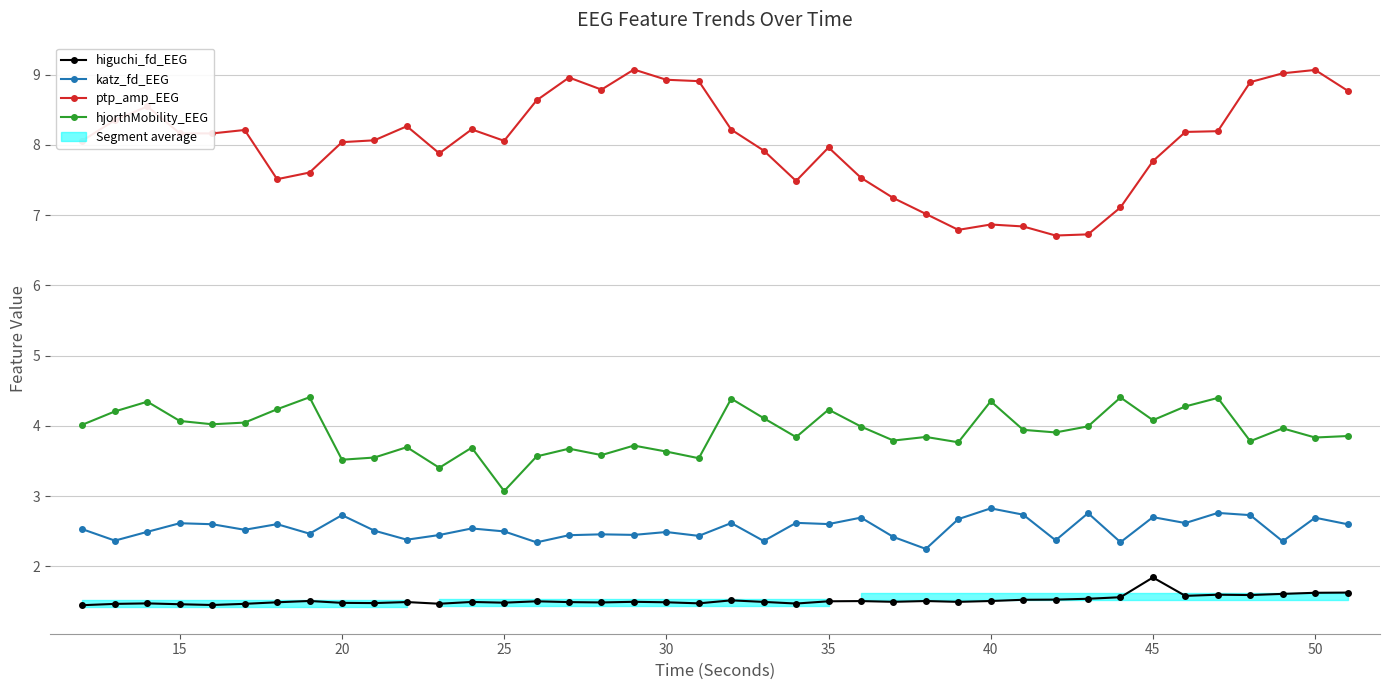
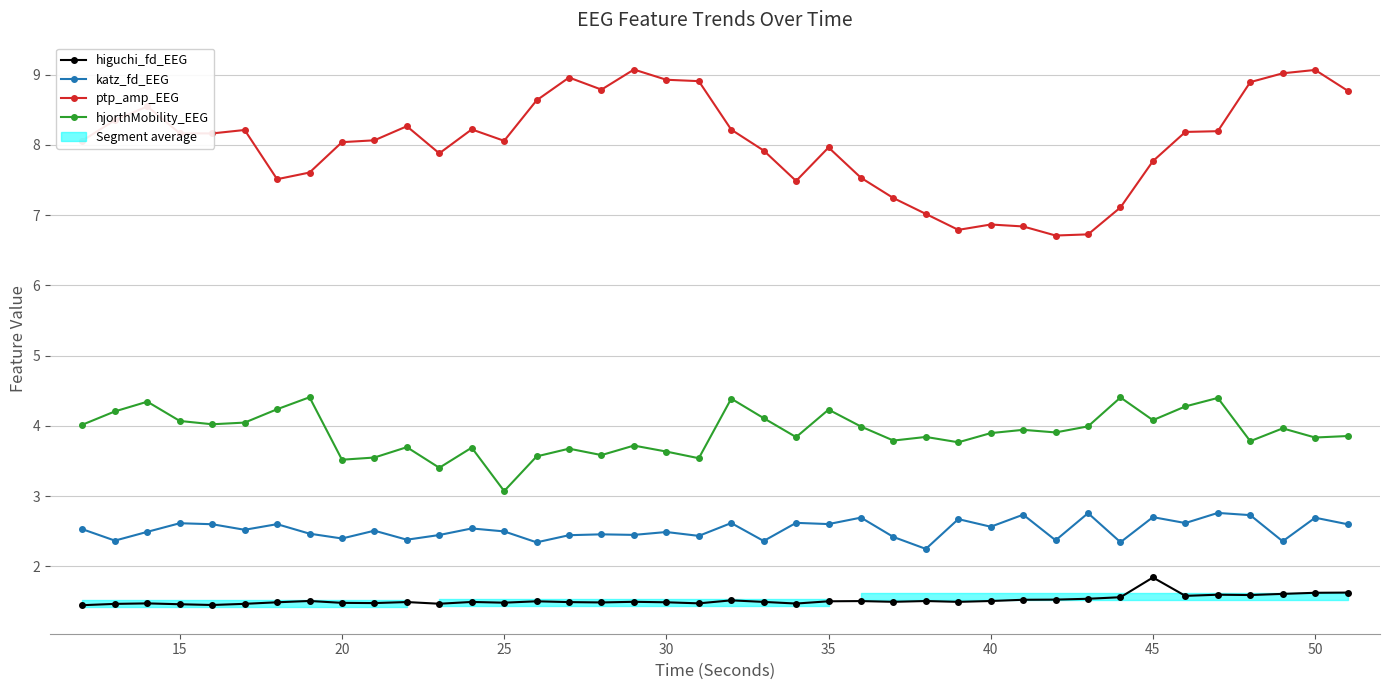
katz_fd_EEG, 20: 2.7 -> 2.4
katz_fd_EEG, 40: 2.8 -> 2.6
hjorthMobility_EEG, 40: 4.3 -> 3.9
